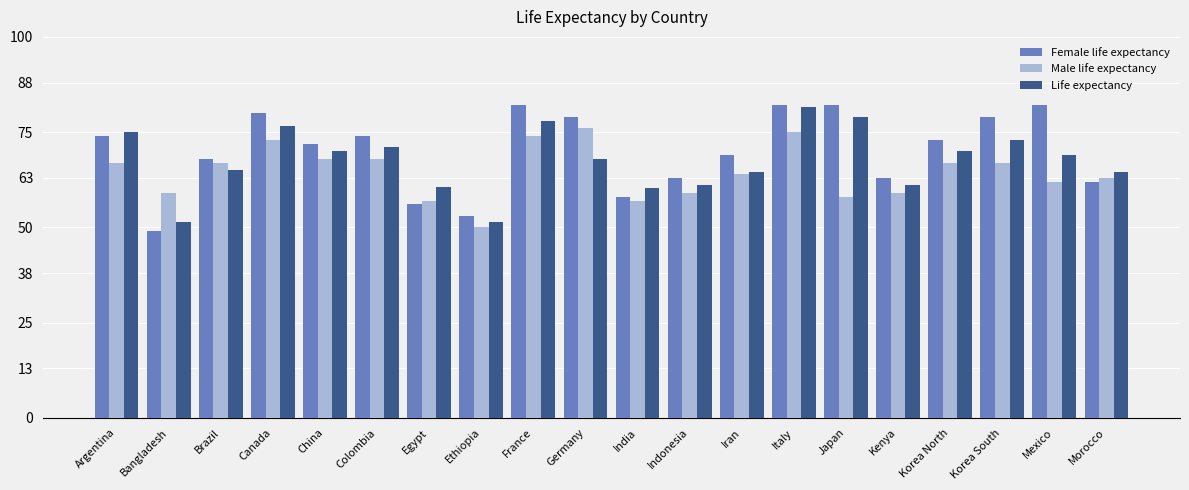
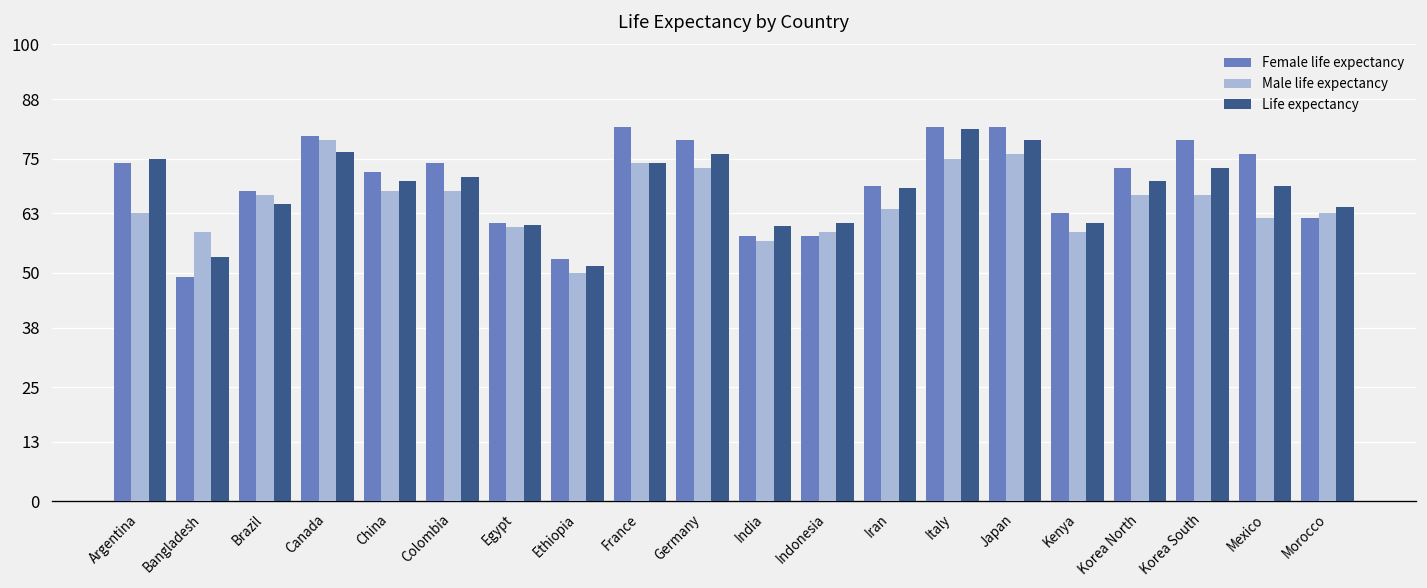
Male life expectancy, Argentina: 67 -> 63
Life expectancy, Bangladesh: 51 -> 54
Male life expectancy, Canada: 73 -> 79
Female life expectancy, Egypt: 56 -> 61
Male life expectancy, Egypt: 57 -> 60
Life expectancy, France: 78 -> 74
Male life expectancy, Germany: 76 -> 73
Life expectancy, Germany: 68 -> 76
Female life expectancy, Indonesia: 63 -> 58
Life expectancy, Iran: 65 -> 69
Male life expectancy, Japan: 58 -> 76
Female life expectancy, Mexico: 82 -> 76
